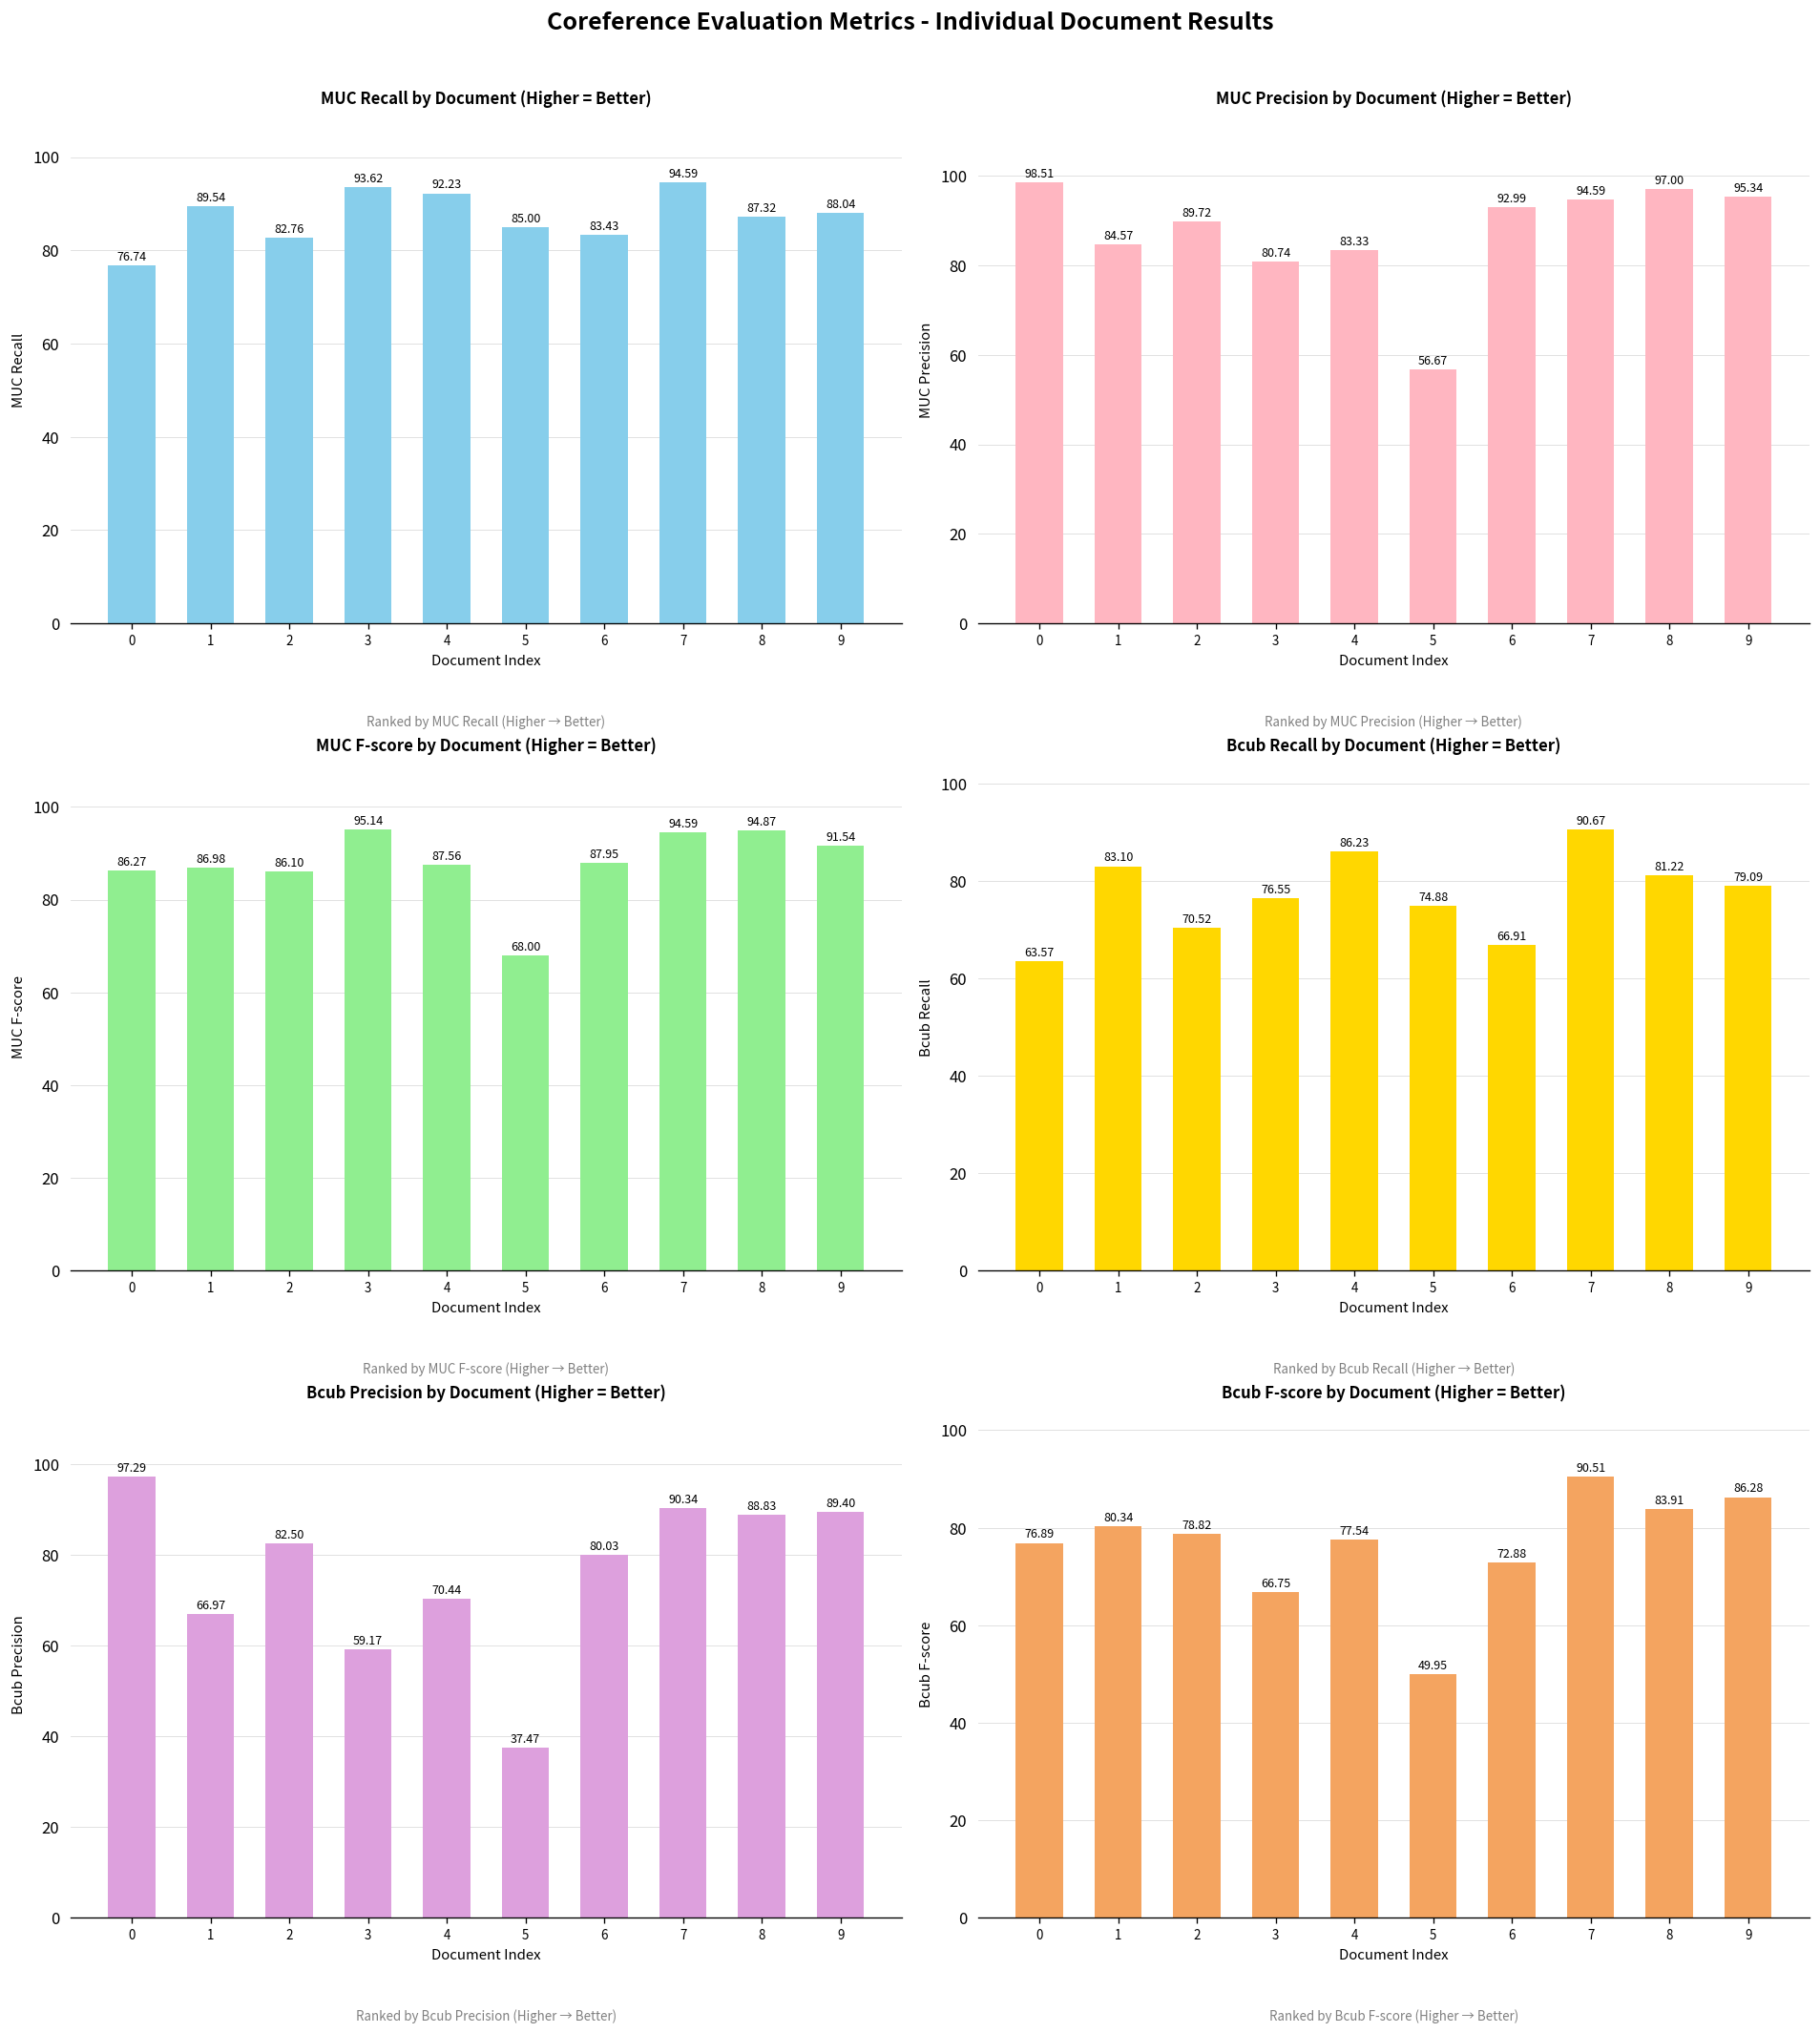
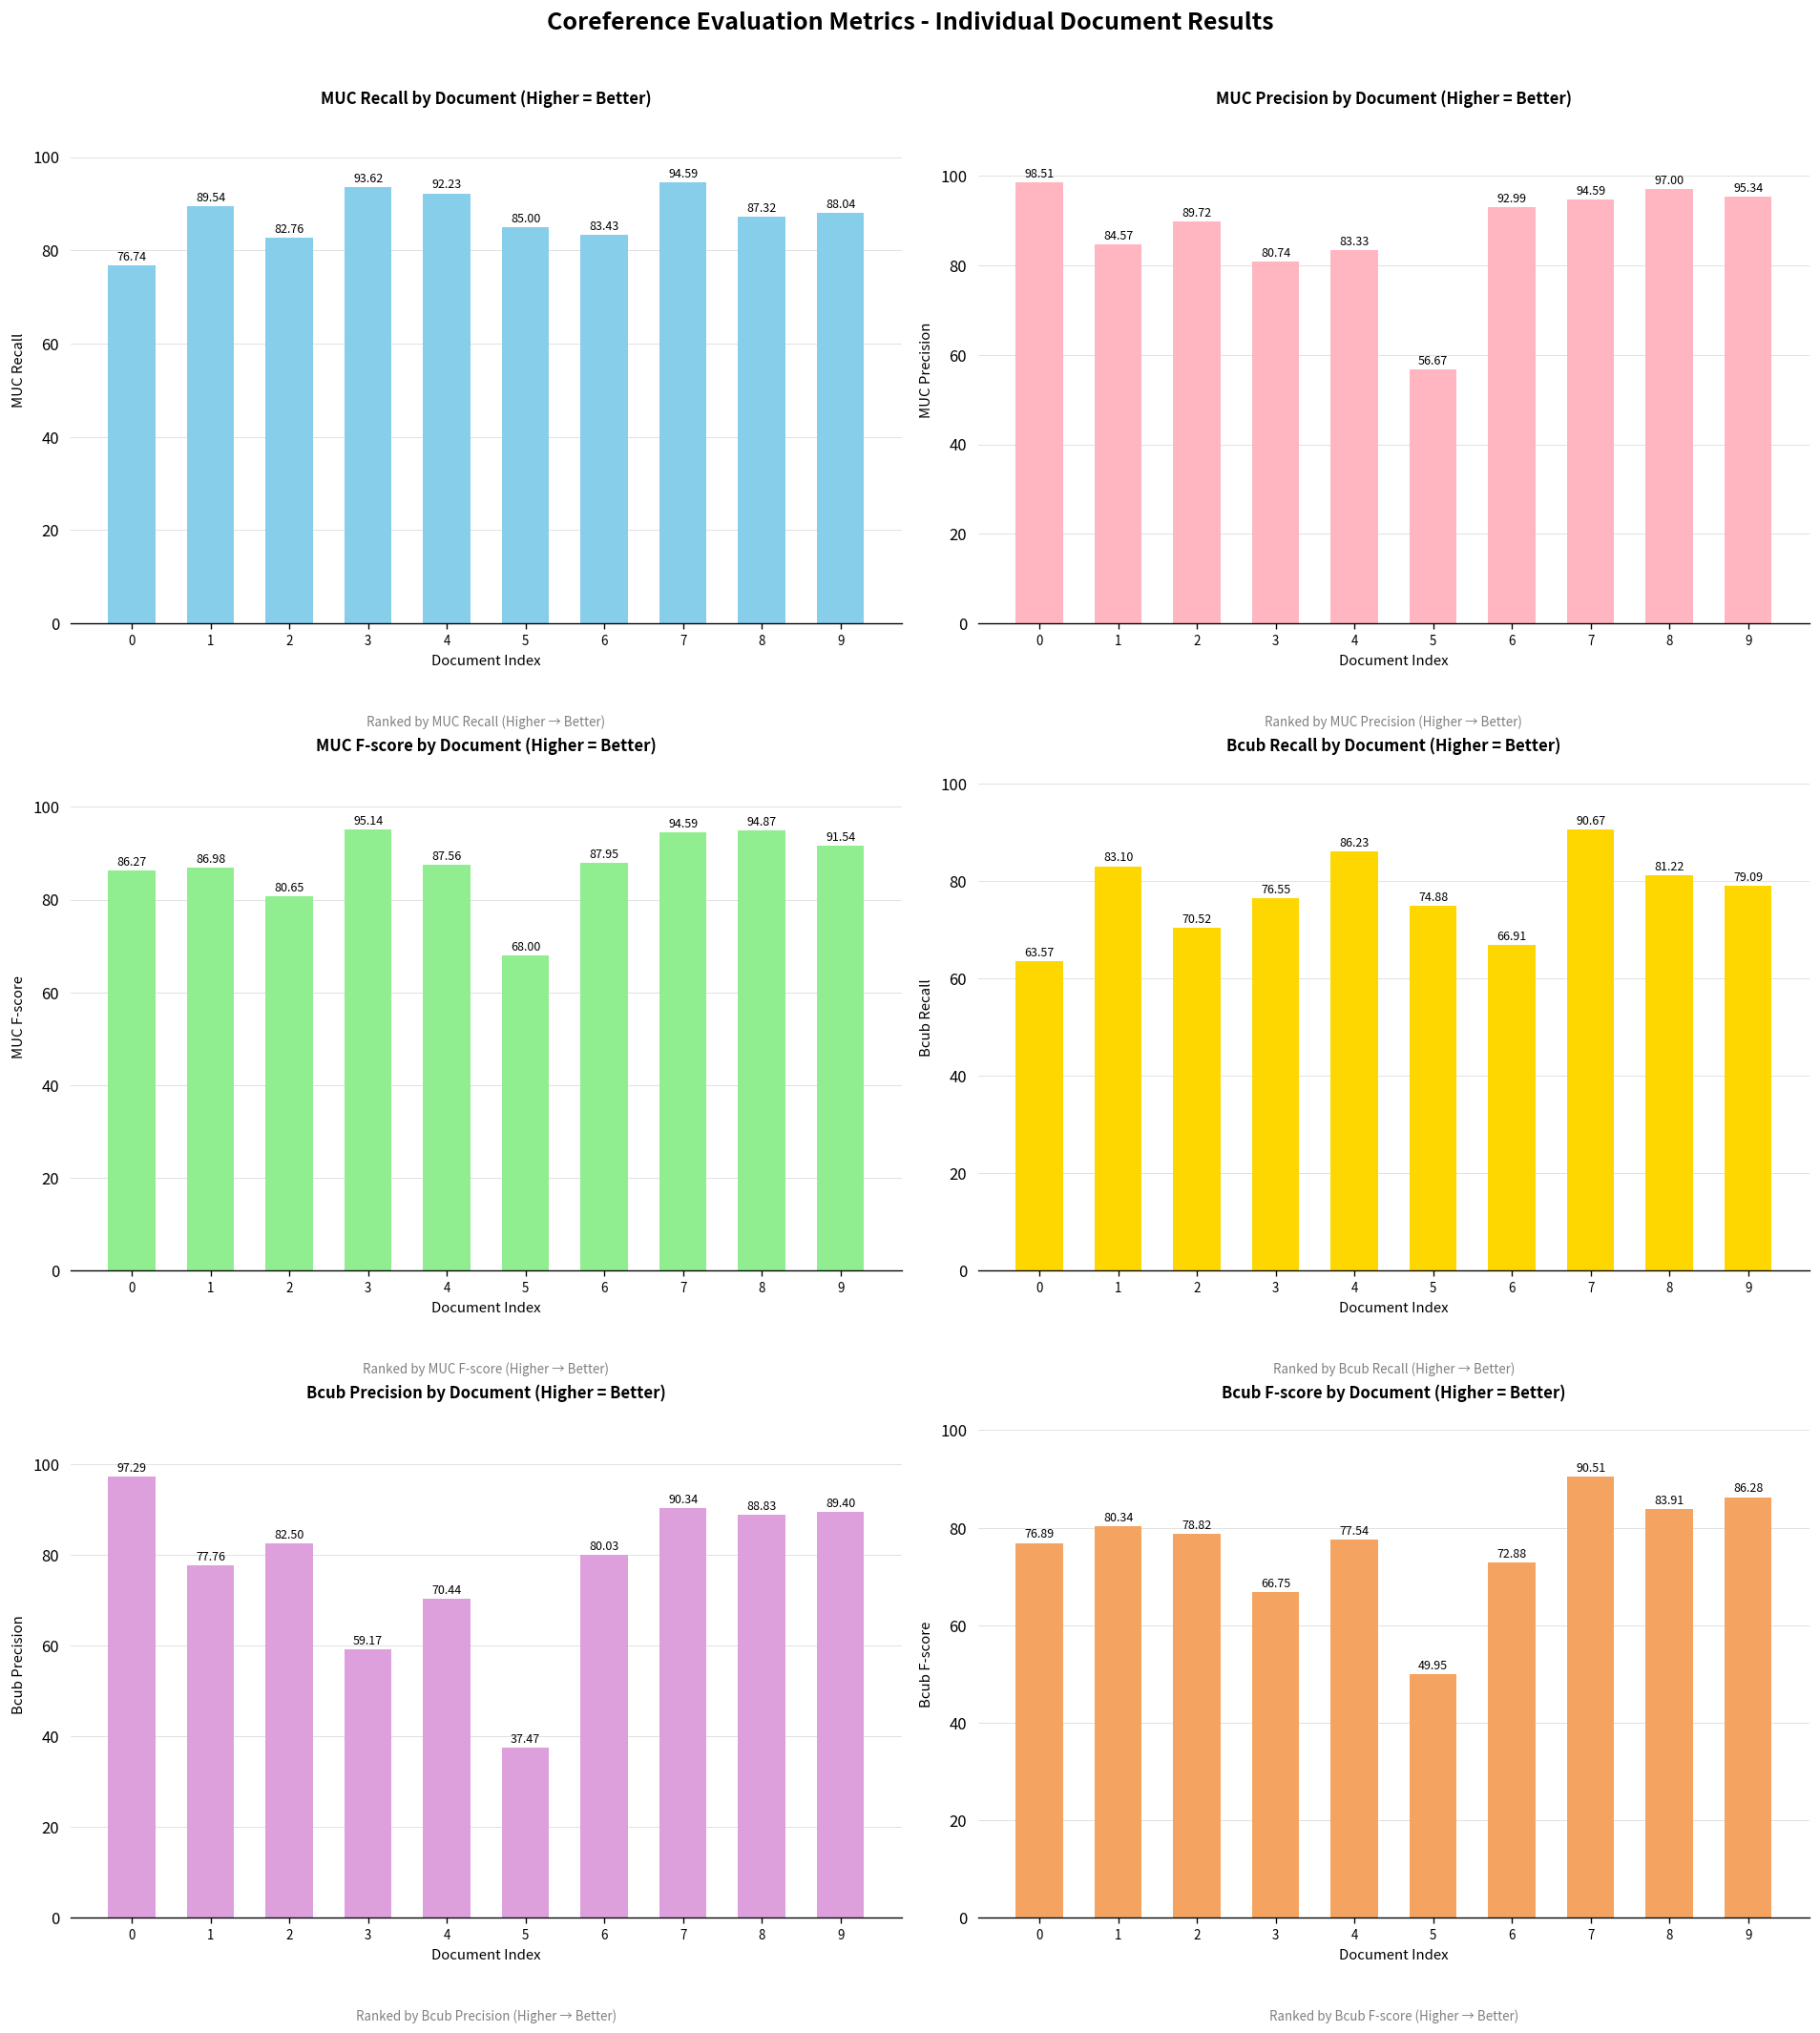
MUC F-score by Document (Higher = Better), 2: 86.10 -> 80.65
Bcub Precision by Document (Higher = Better), 1: 66.97 -> 77.76
